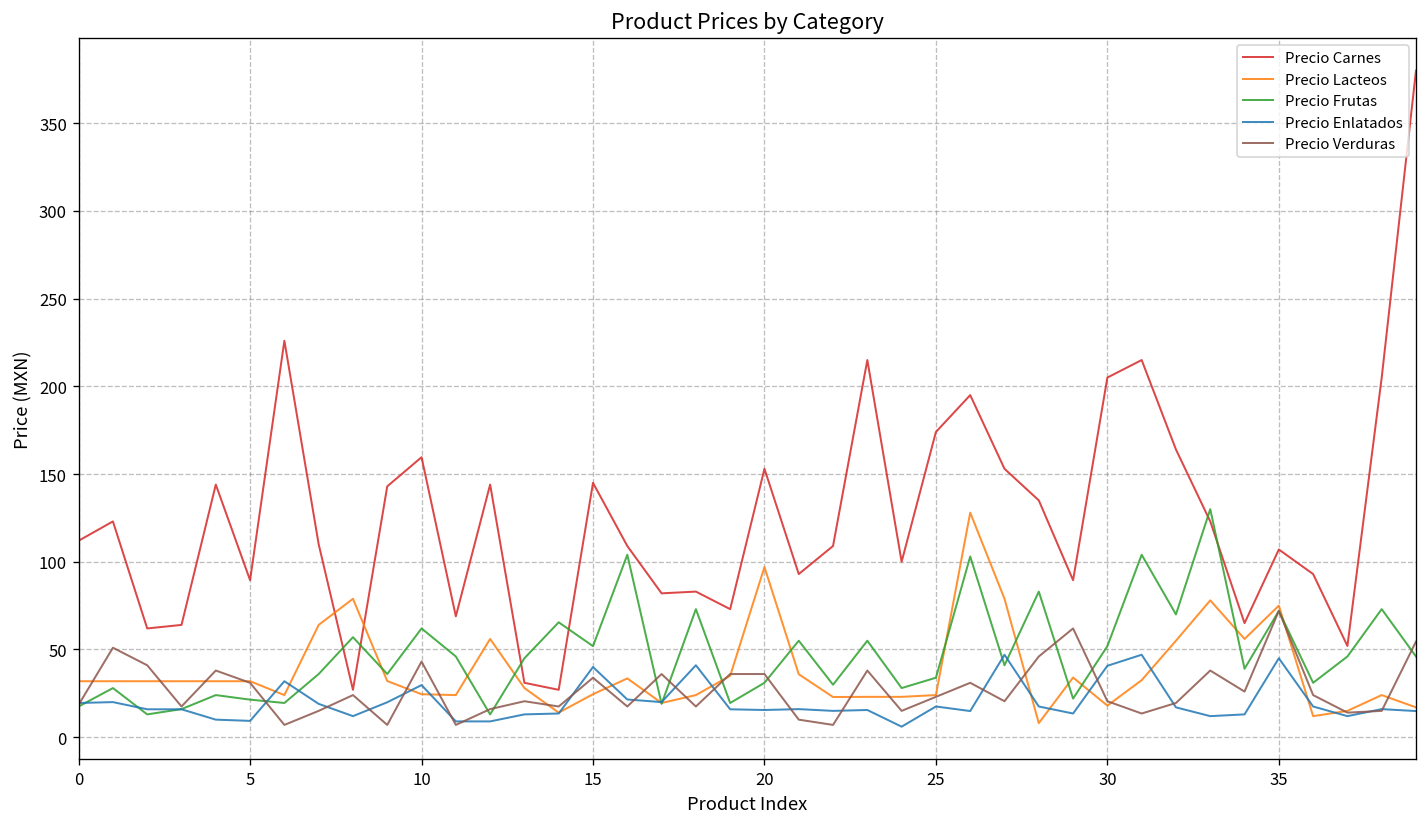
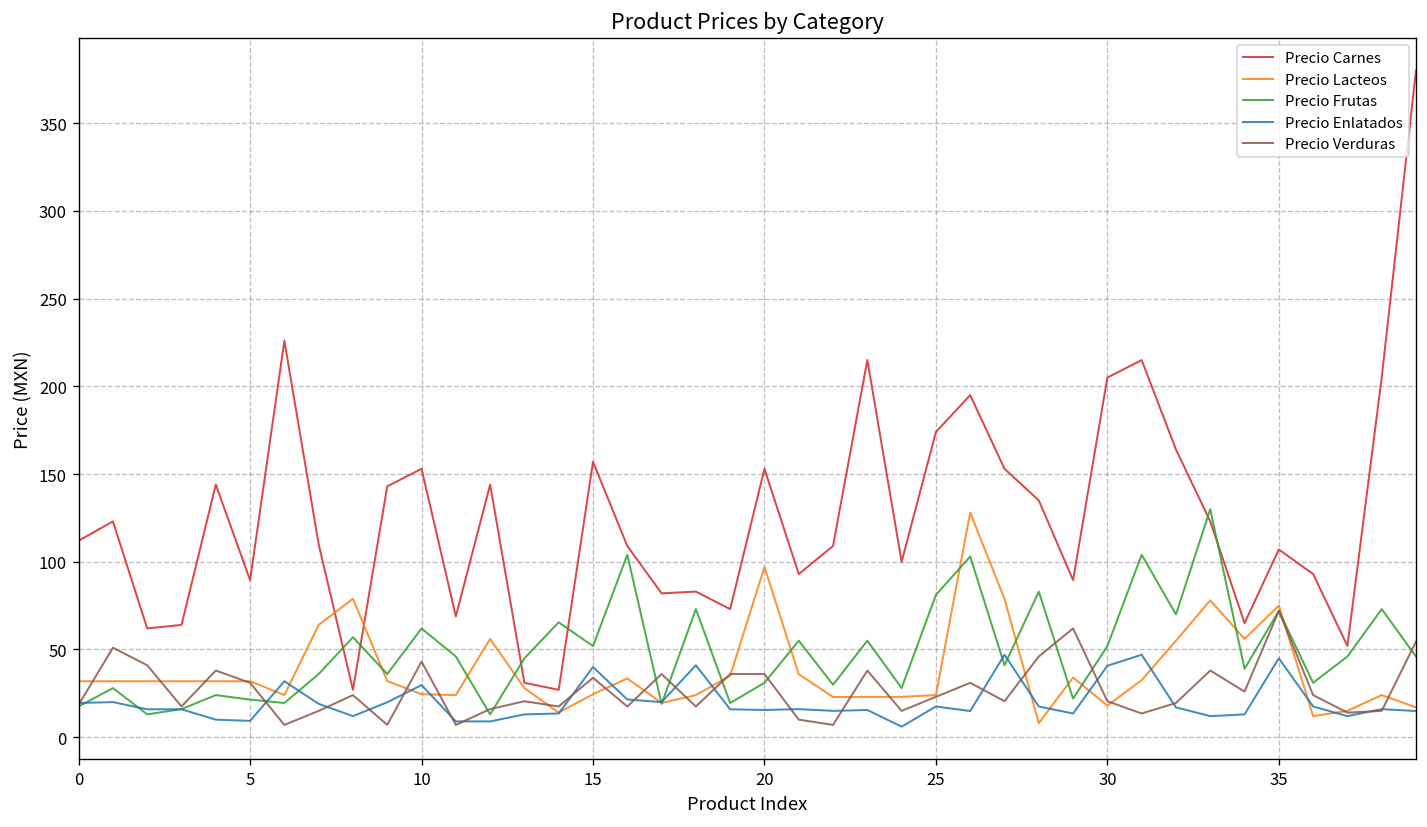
Precio Carnes, 10: 160 -> 153
Precio Carnes, 15: 145 -> 157
Precio Frutas, 25: 34 -> 81
